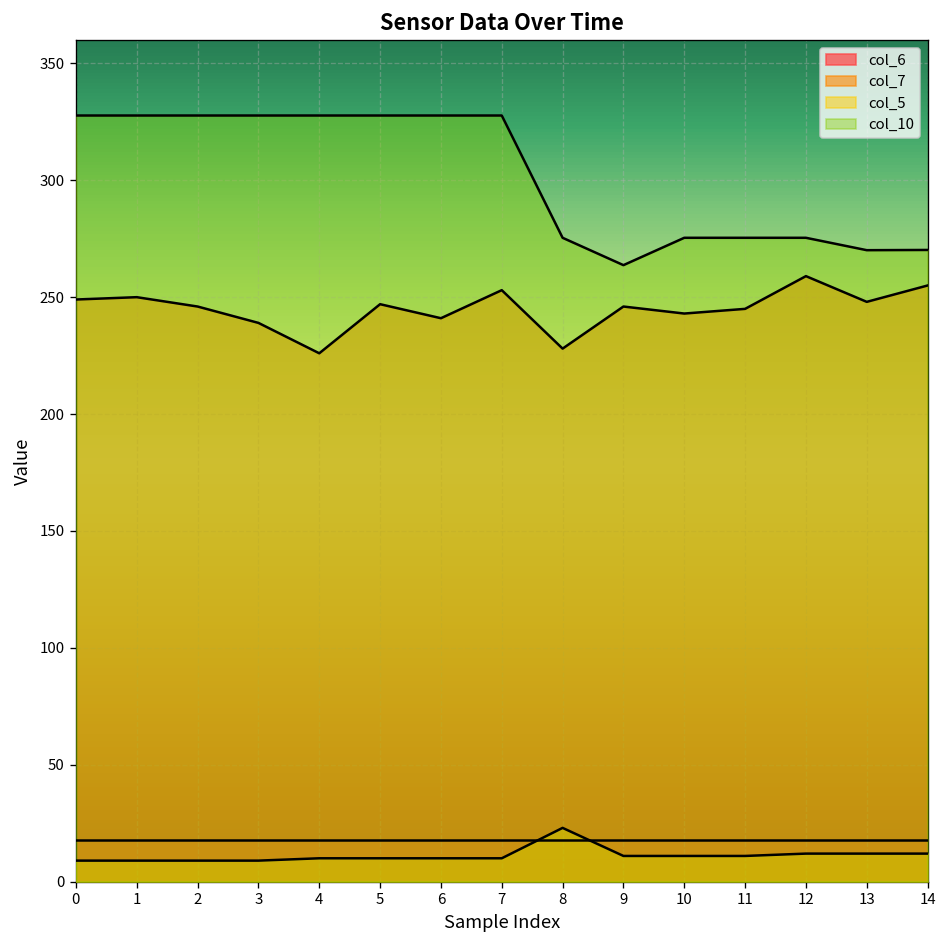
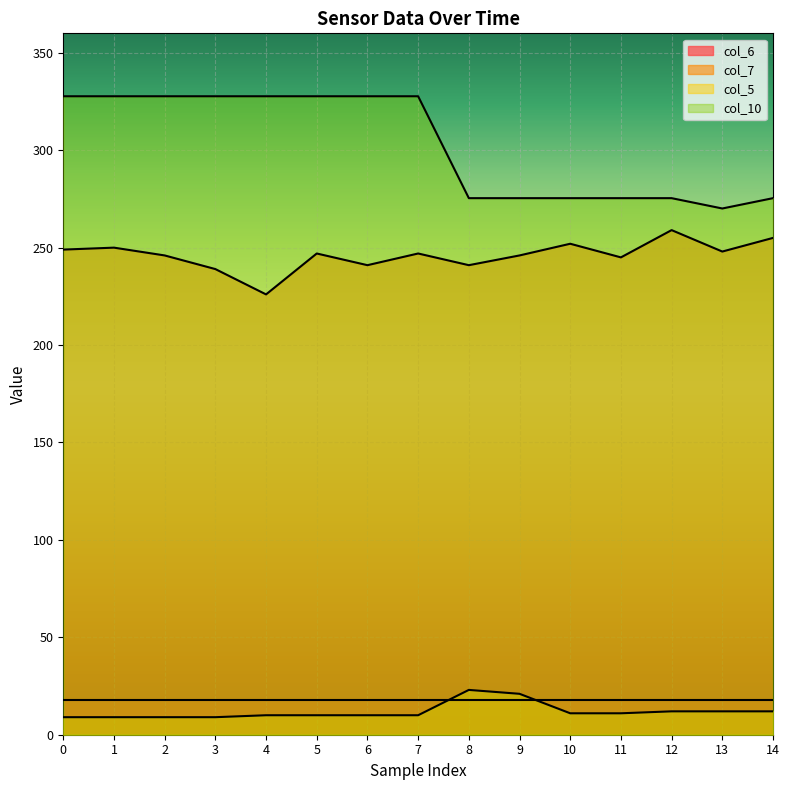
col_7, 7: 253 -> 247
col_7, 8: 228 -> 241
col_5, 9: 11 -> 21
col_10, 9: 264 -> 275
col_7, 10: 243 -> 252
col_10, 14: 270 -> 275
